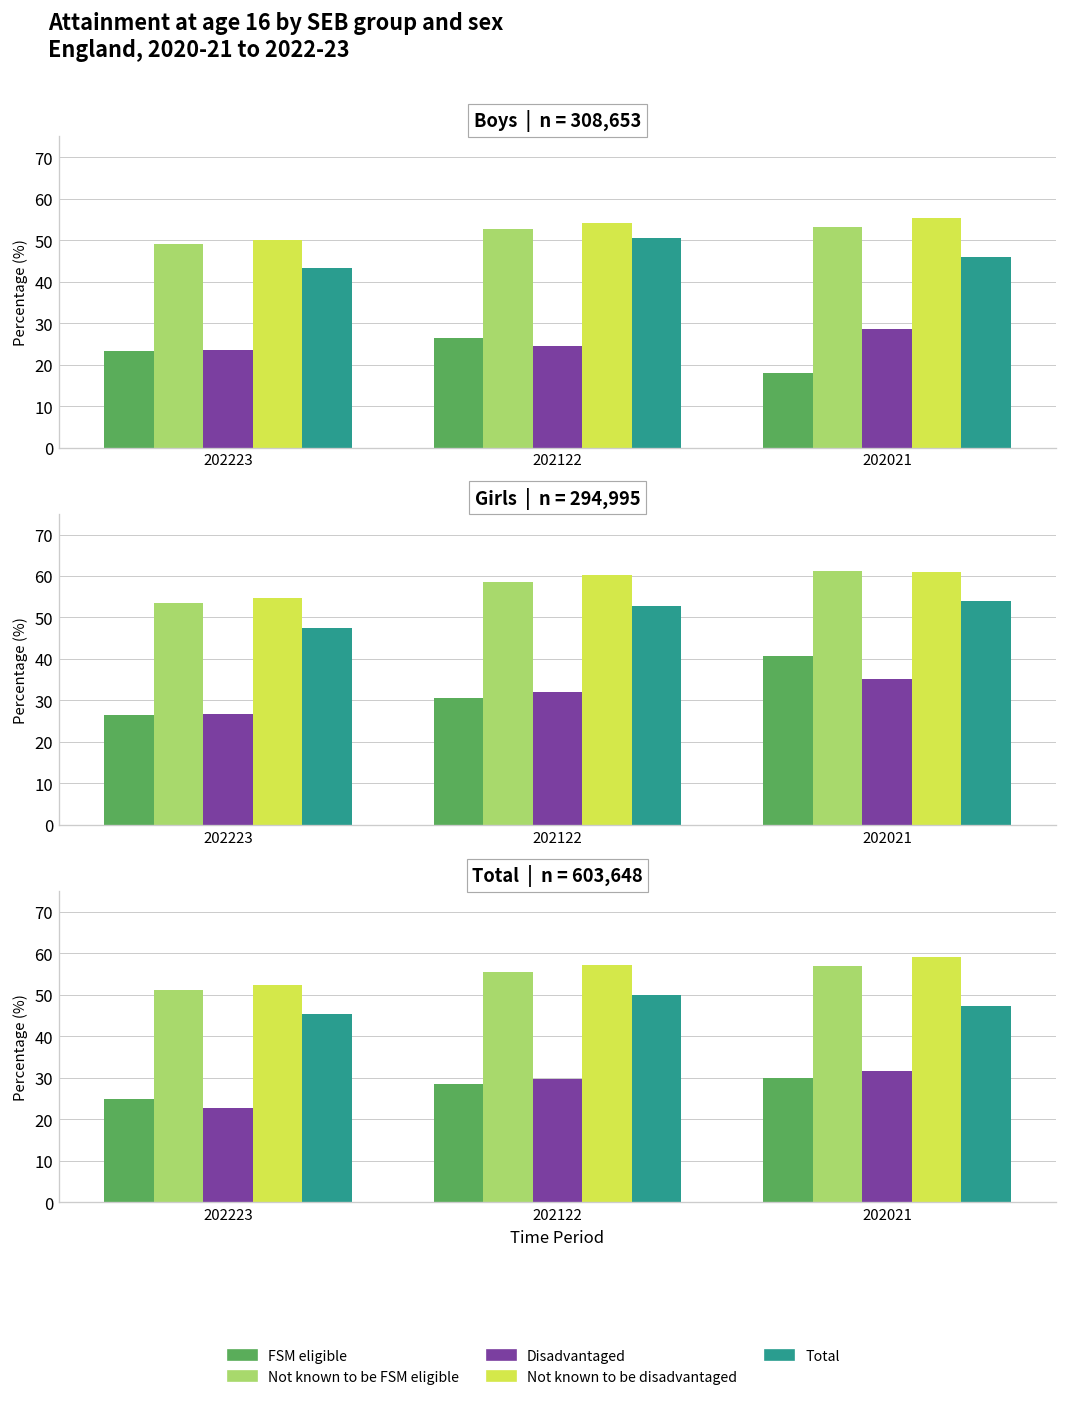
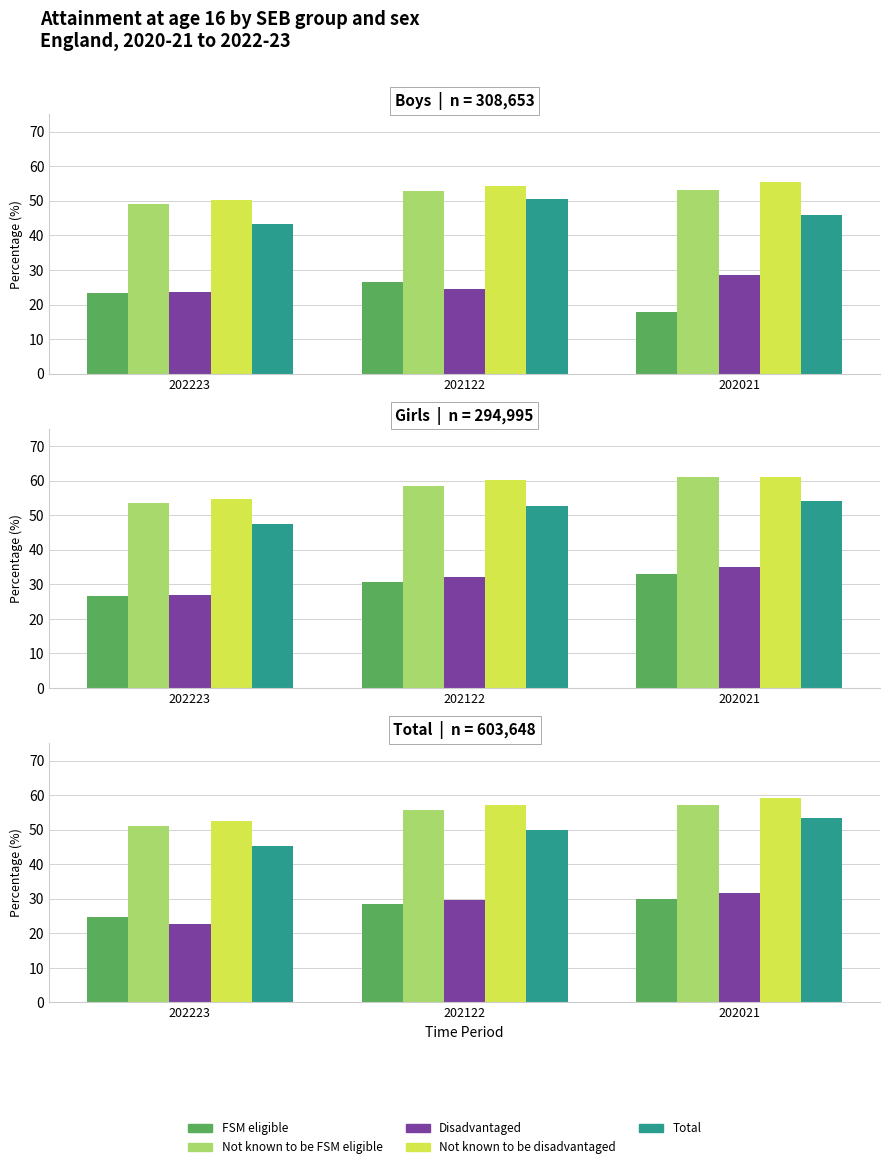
Girls | n = 294,995, FSM eligible, 202021: 41 -> 33
Total | n = 603,648, Total, 202021: 47 -> 54
